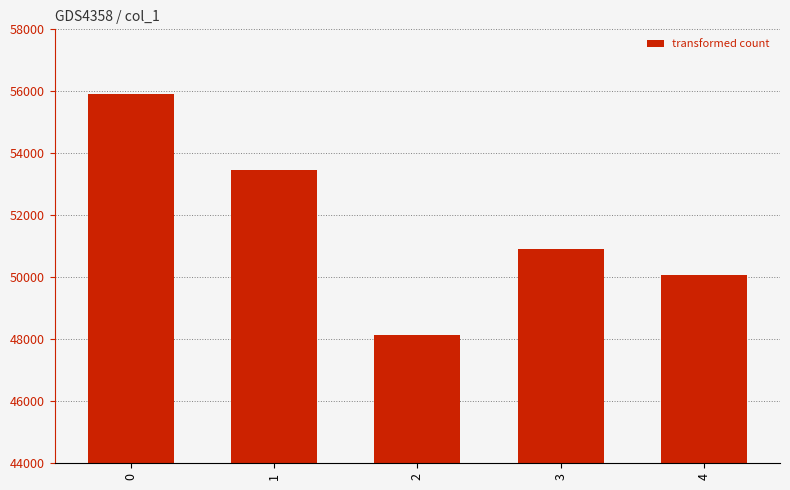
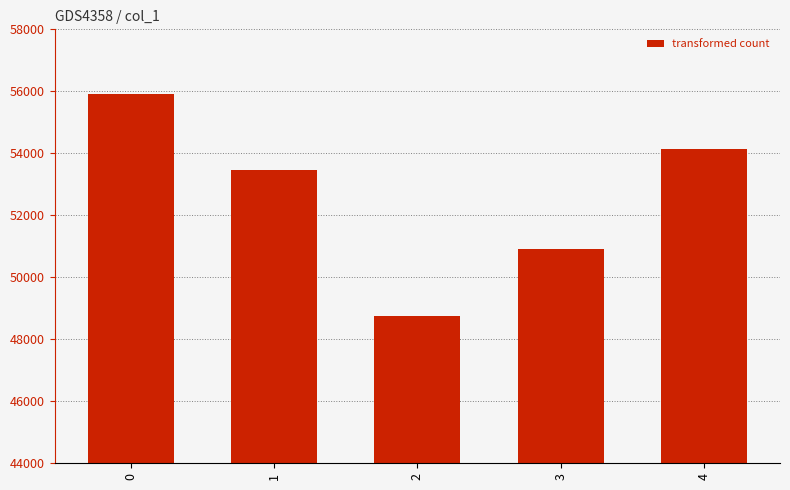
2: 48100 -> 48800
4: 50100 -> 54100
